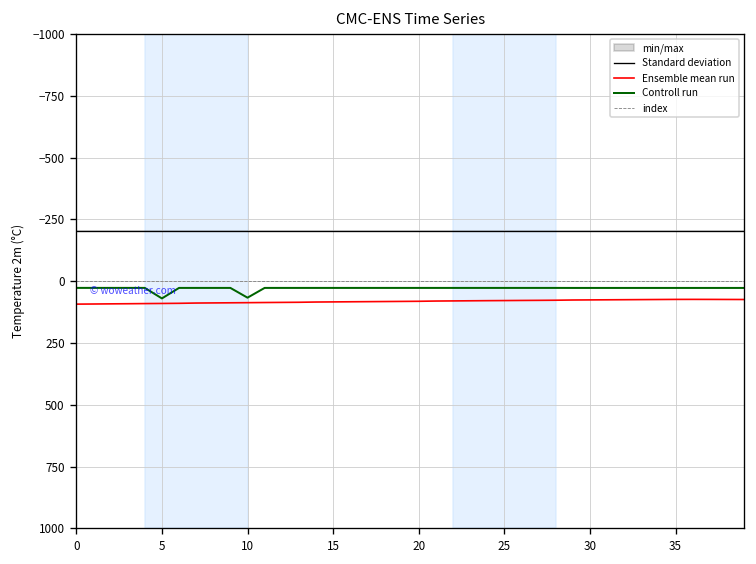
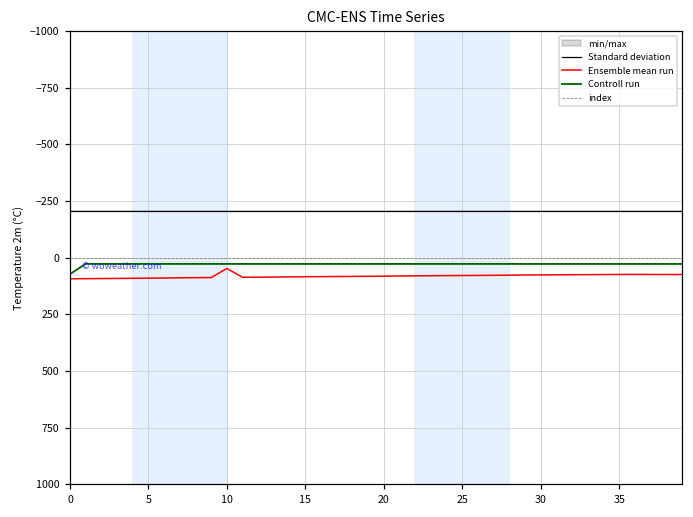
Controll run, 0: 30 -> 70
Controll run, 5: 70 -> 30
Ensemble mean run, 10: 90 -> 50
Controll run, 10: 70 -> 30
